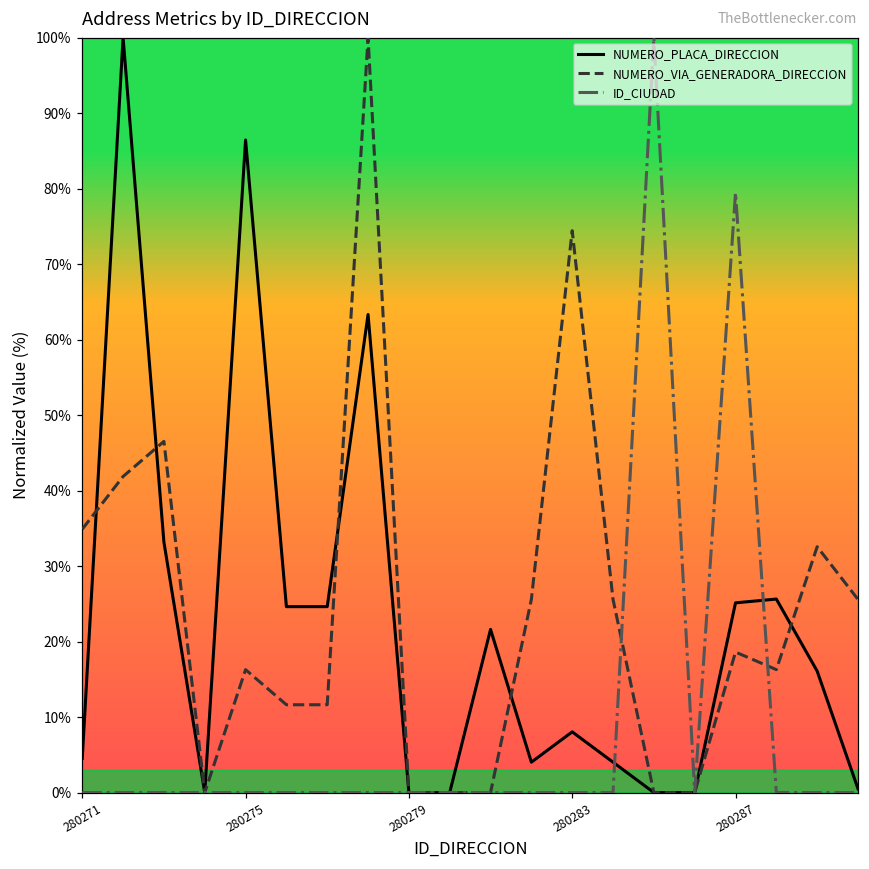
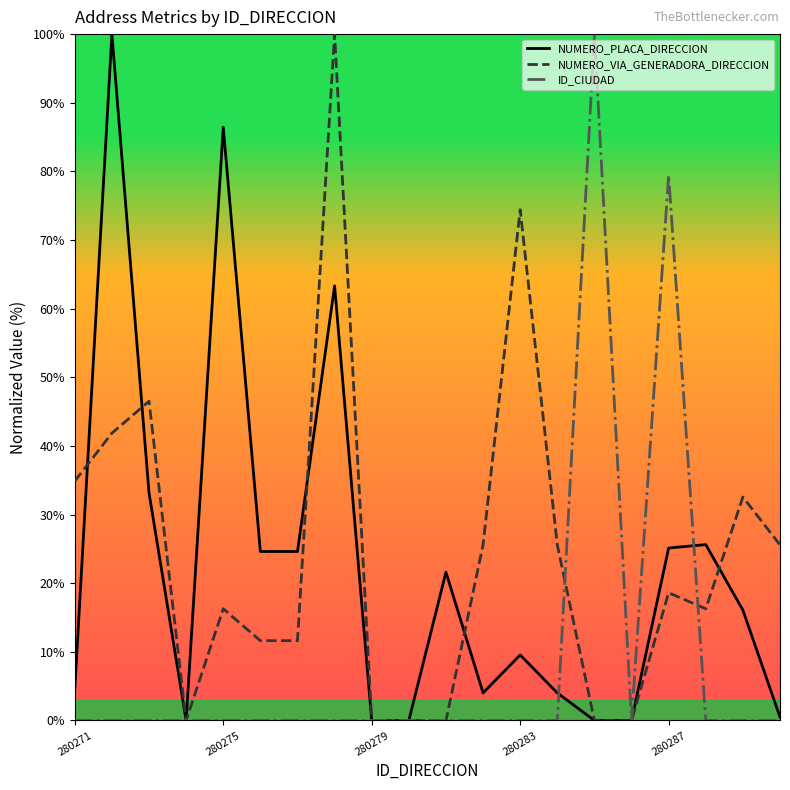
NUMERO_PLACA_DIRECCION, 280283: 8% -> 10%
